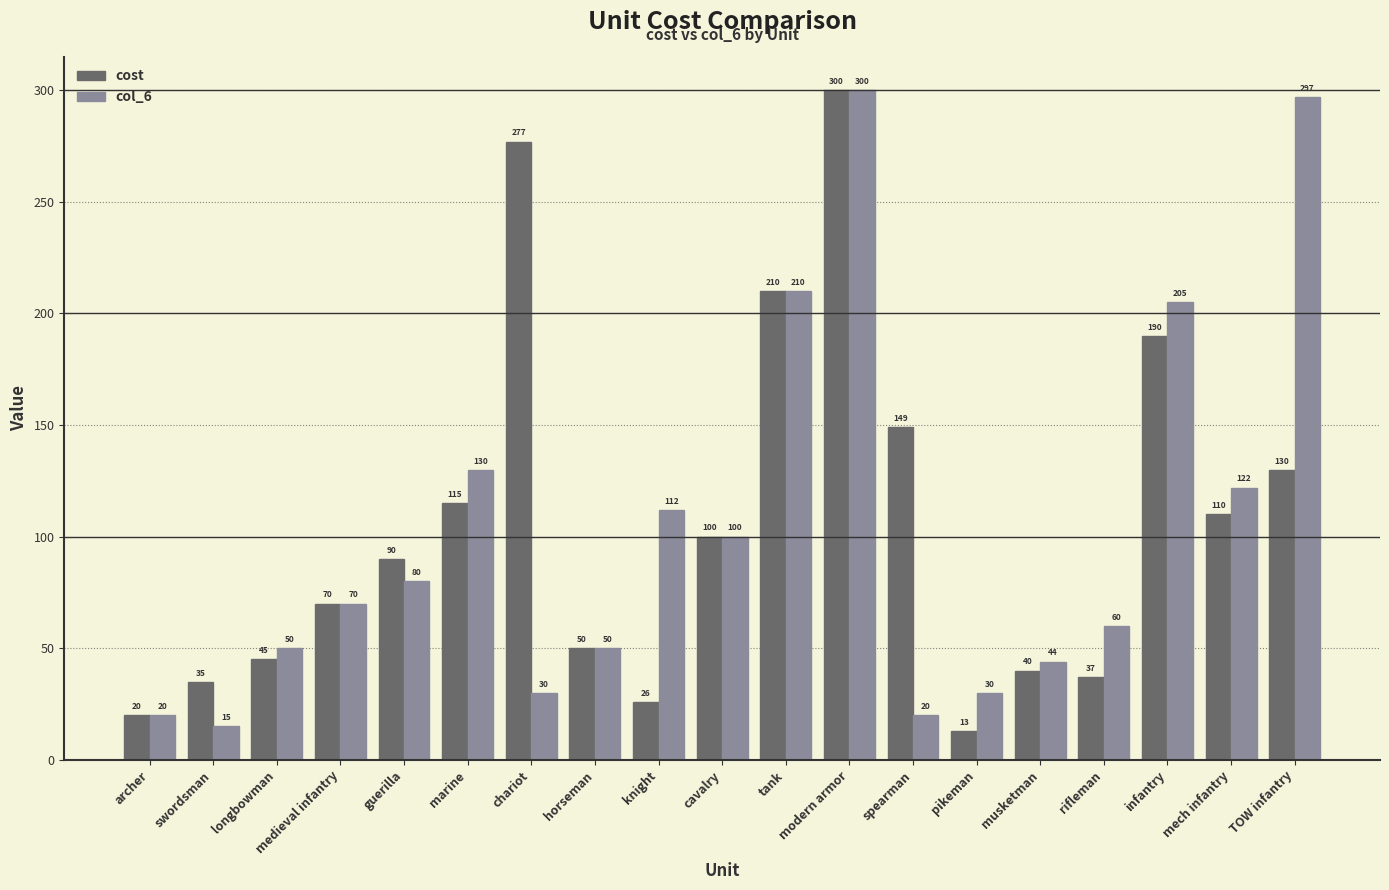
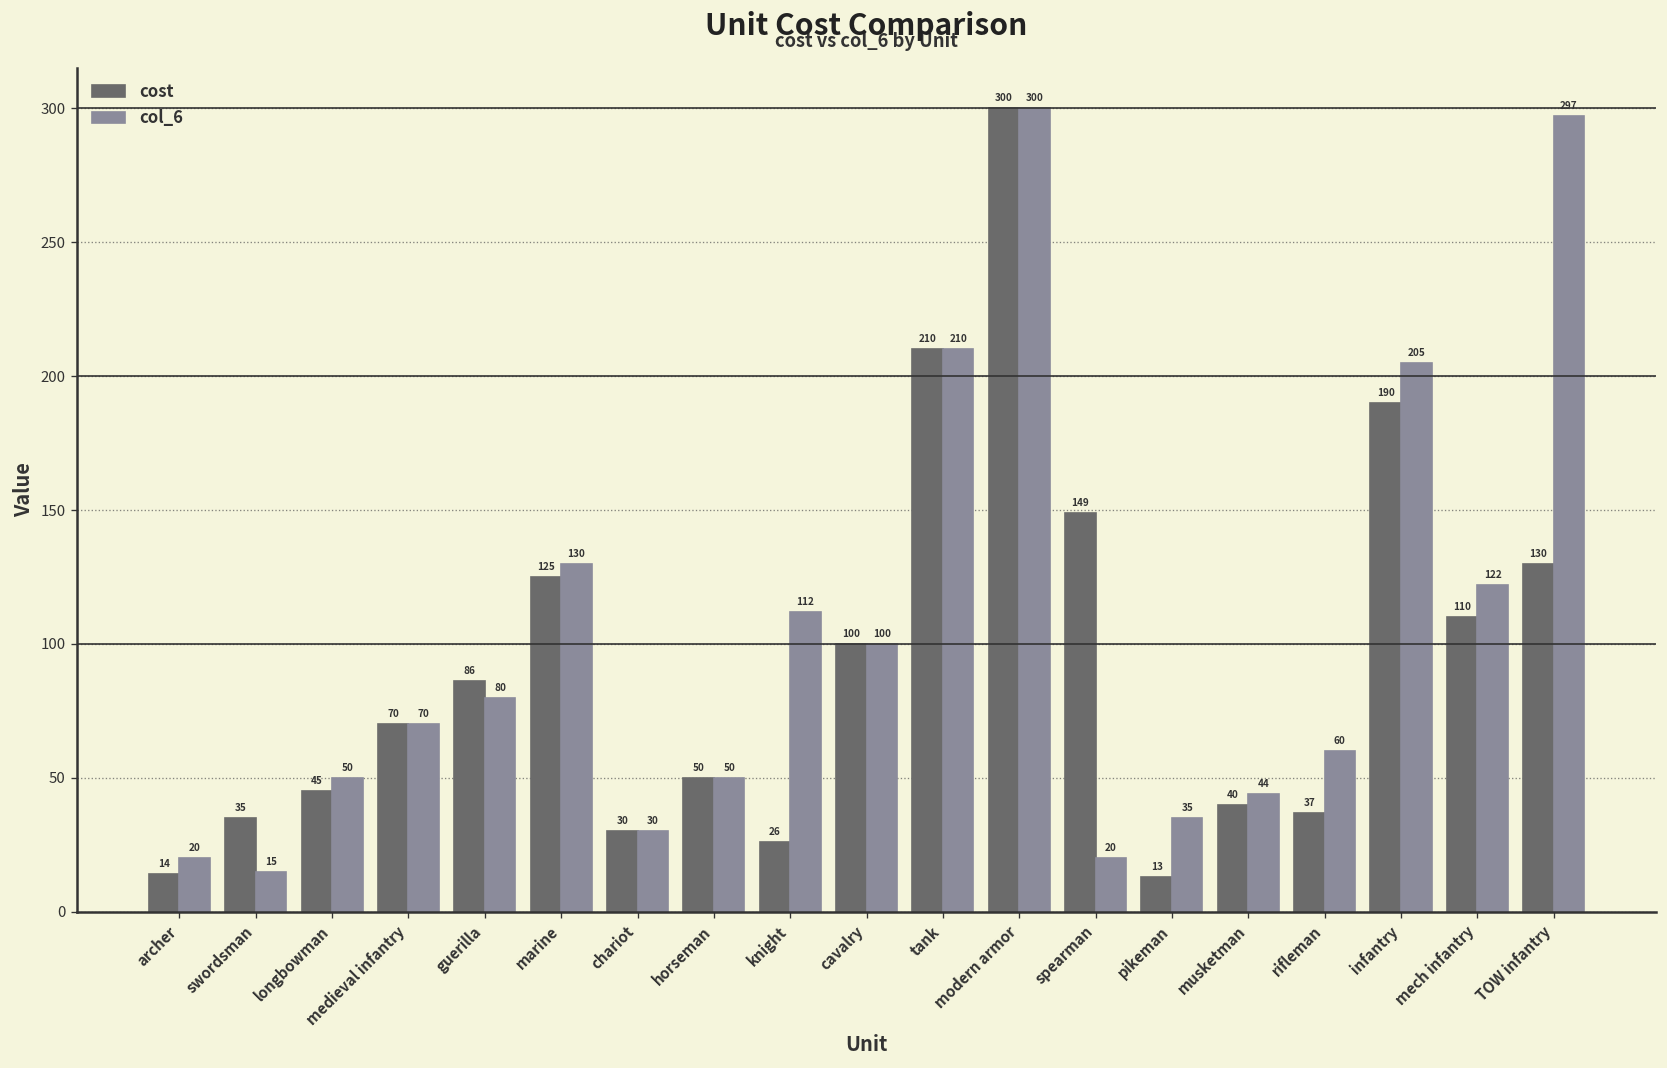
cost, archer: 20 -> 14
cost, guerilla: 90 -> 86
cost, marine: 115 -> 125
cost, chariot: 277 -> 30
col_6, pikeman: 30 -> 35
